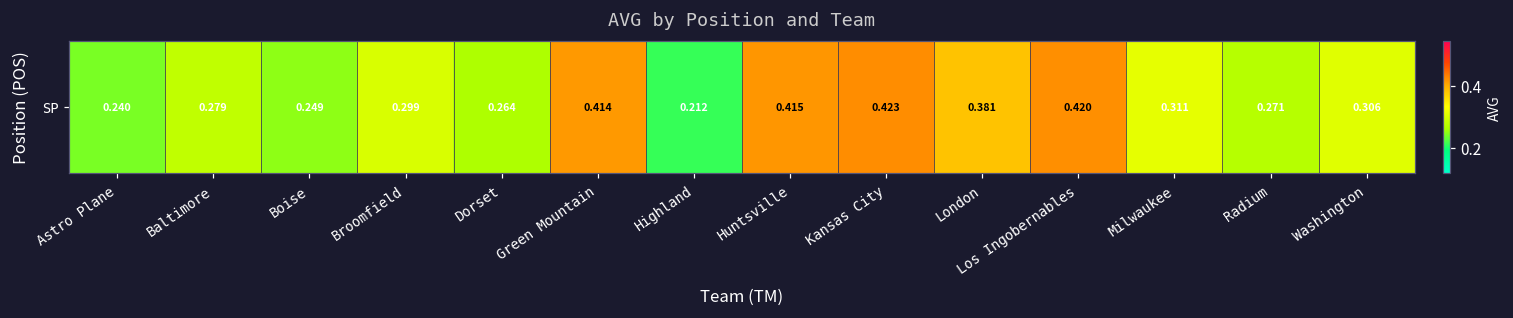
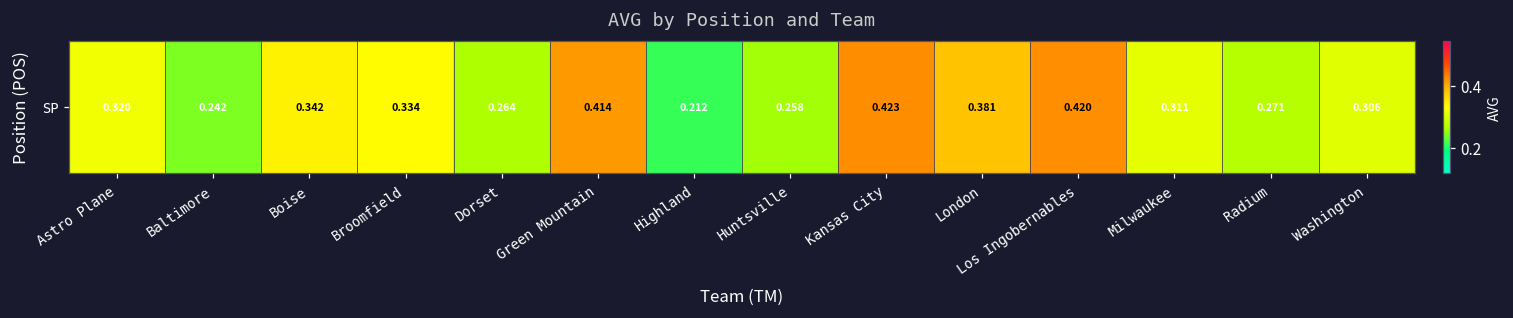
SP, Astro Plane: 0.240 -> 0.320
SP, Baltimore: 0.279 -> 0.242
SP, Boise: 0.249 -> 0.342
SP, Broomfield: 0.299 -> 0.334
SP, Huntsville: 0.415 -> 0.258
